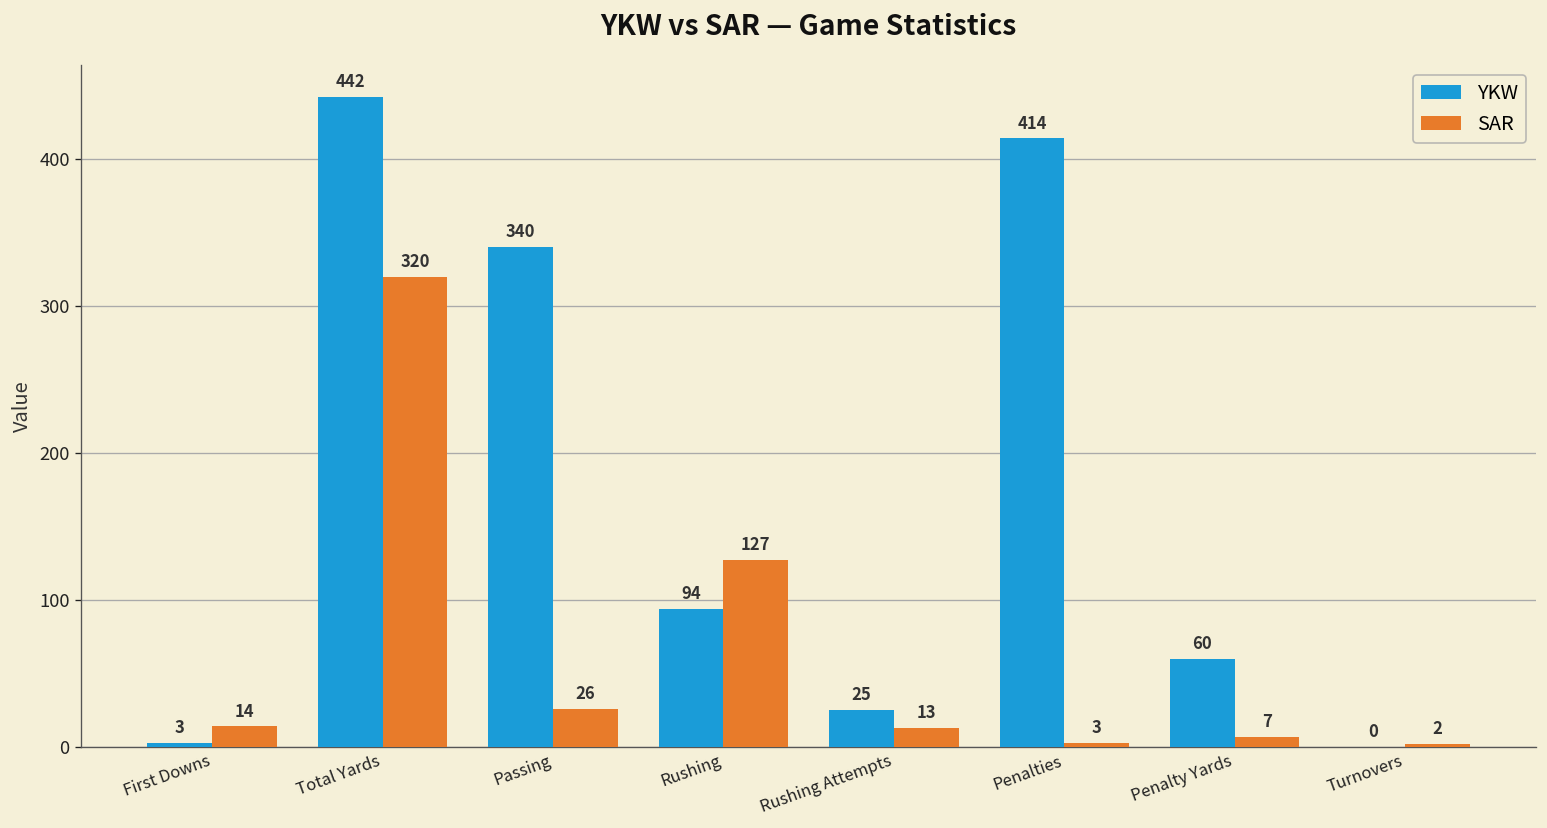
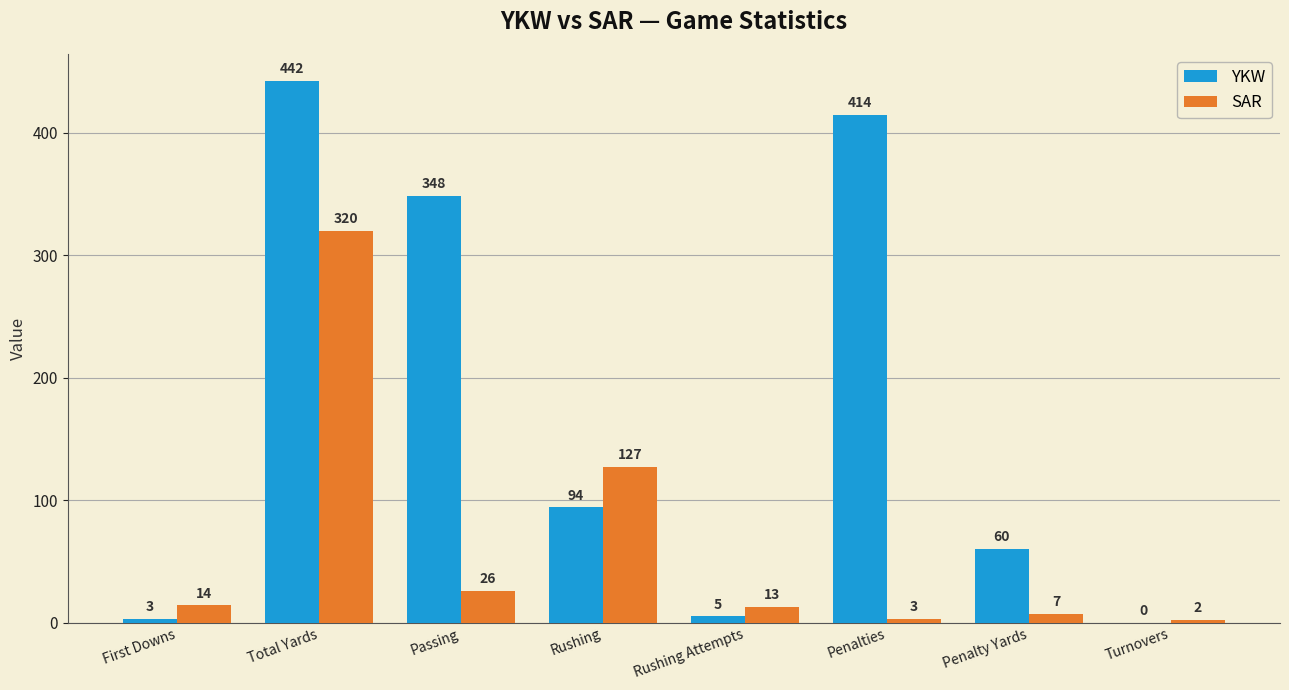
YKW, Passing: 340 -> 348
YKW, Rushing Attempts: 25 -> 5
